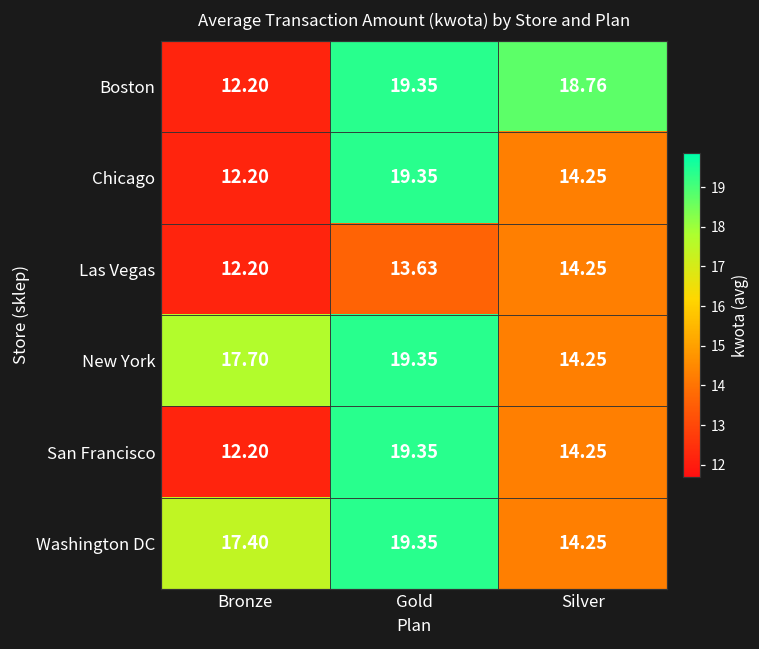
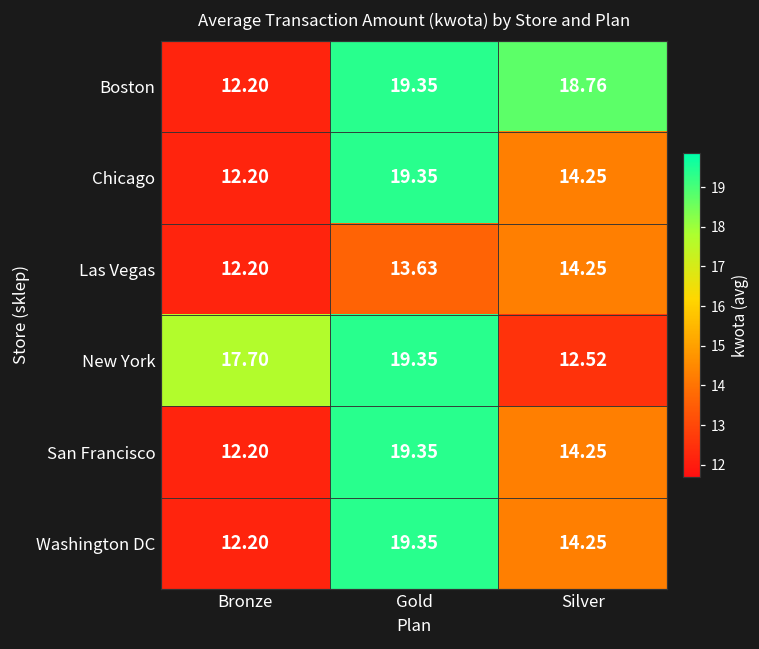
New York, Silver: 14.25 -> 12.52
Washington DC, Bronze: 17.40 -> 12.20
